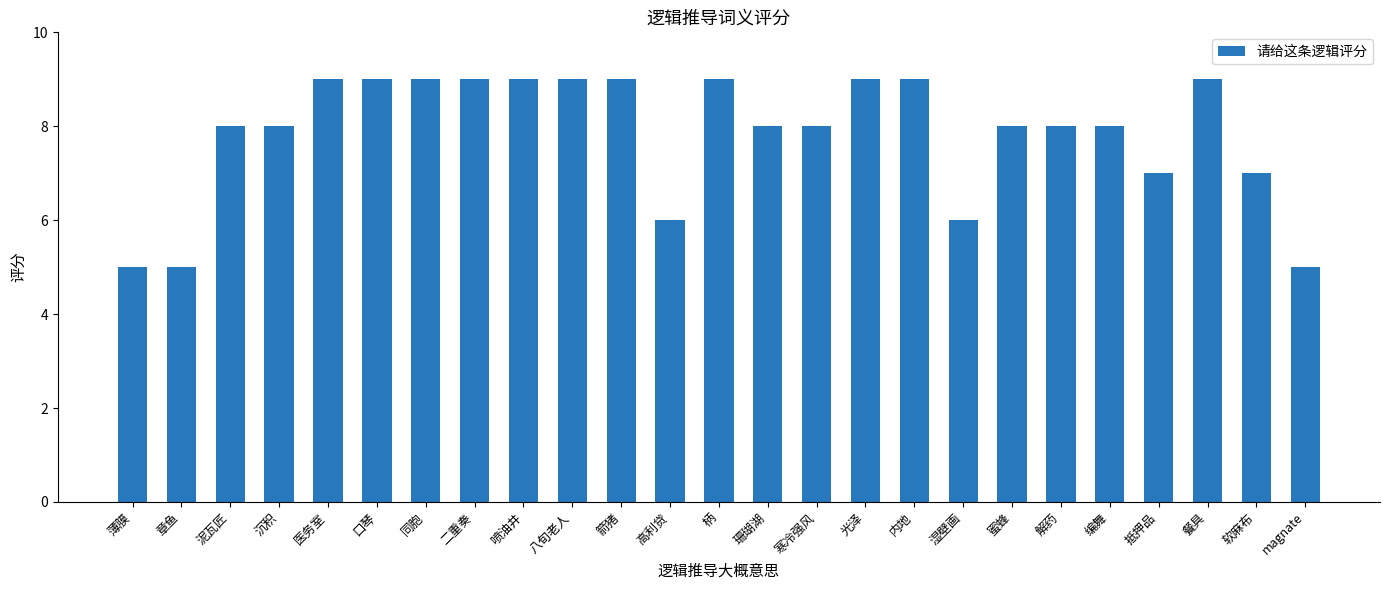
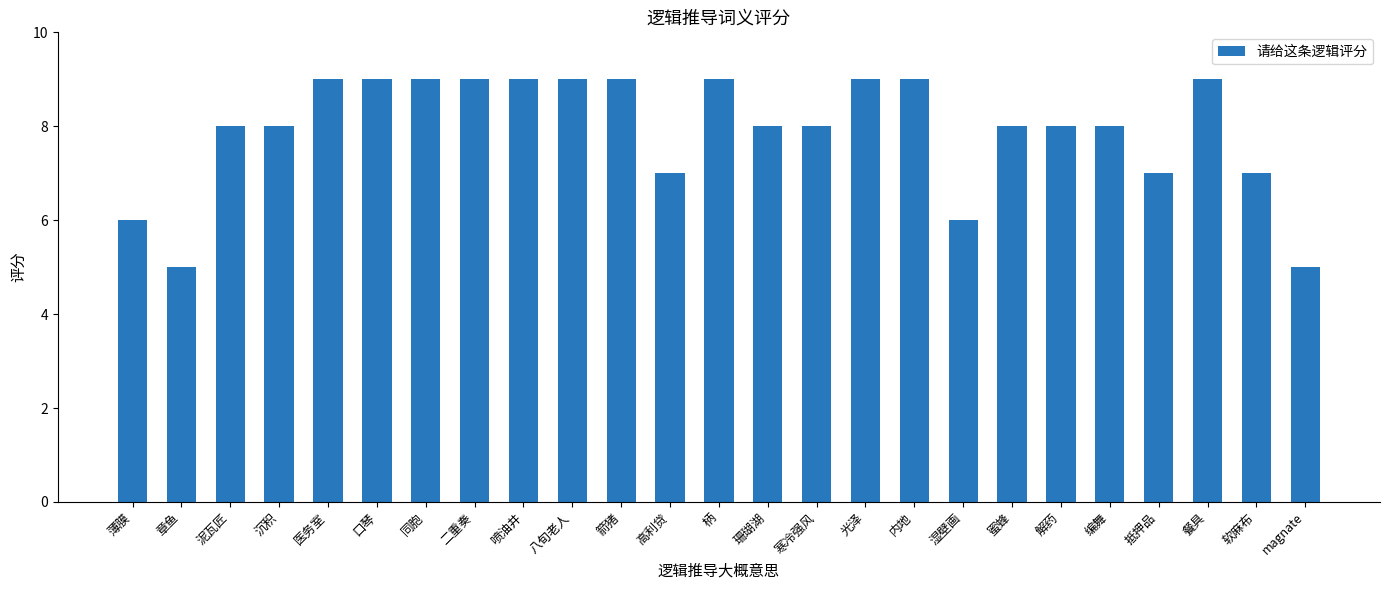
薄膜: 5 -> 6
高利贷: 6 -> 7
